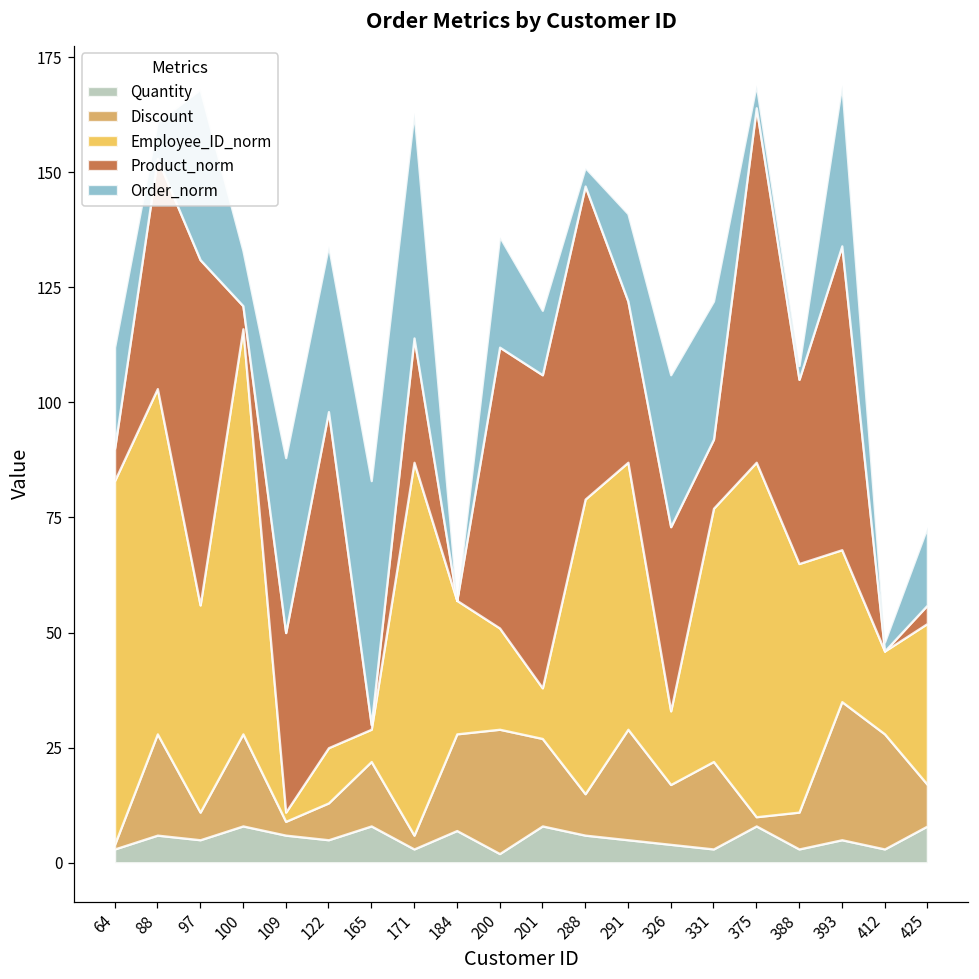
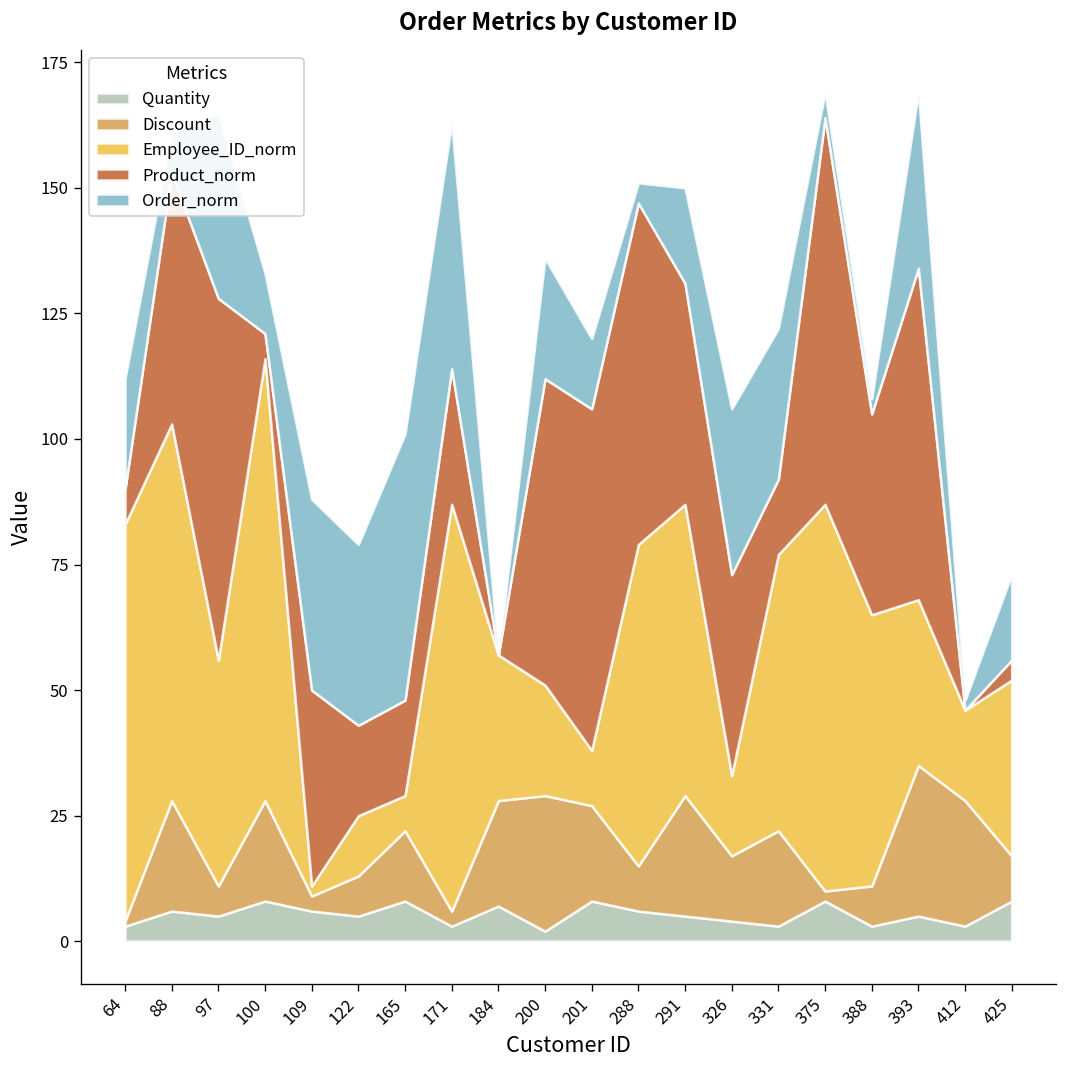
Product_norm, 97: 75 -> 72
Product_norm, 122: 73 -> 18
Product_norm, 165: 1 -> 19
Product_norm, 291: 35 -> 44
